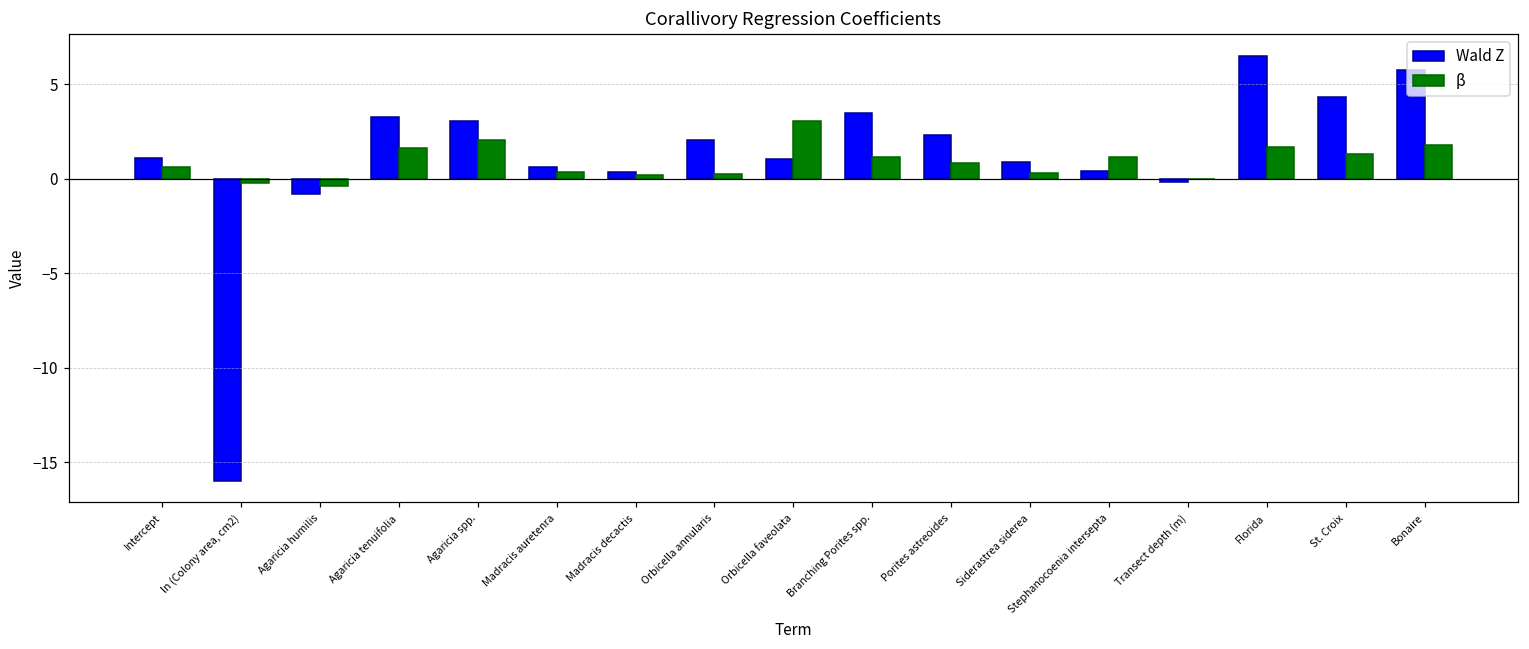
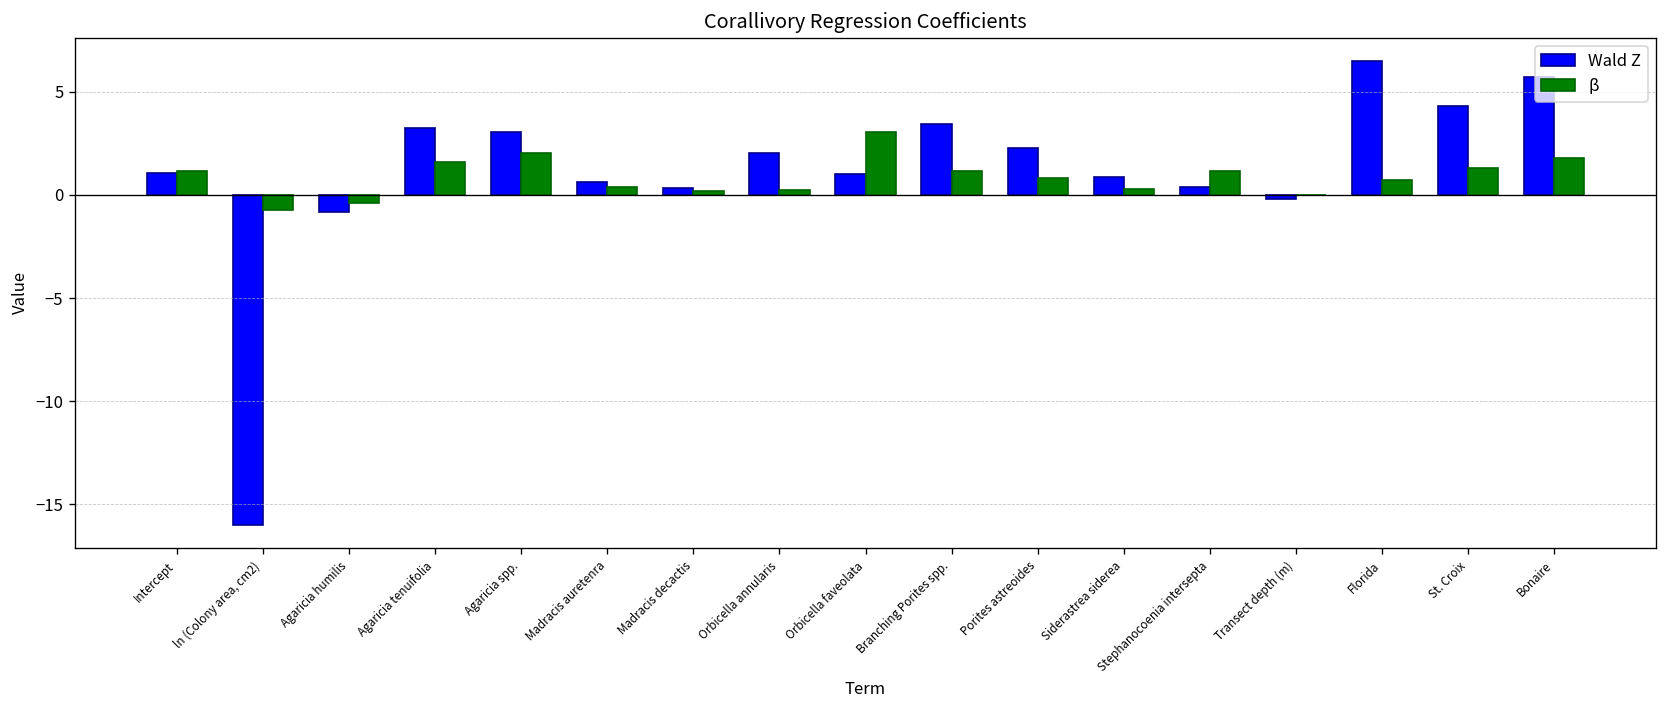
β, Intercept: 0.6 -> 1.1
β, ln (Colony area, cm2): -0.2 -> -0.7
β, Florida: 1.7 -> 0.7
